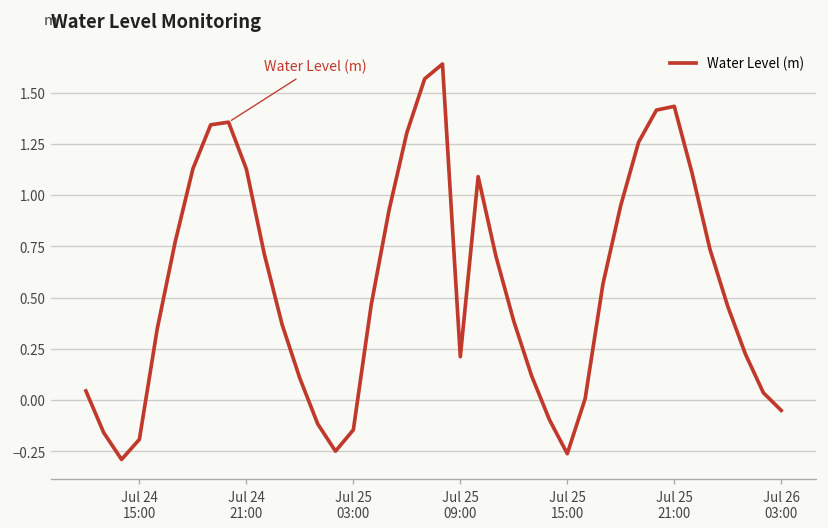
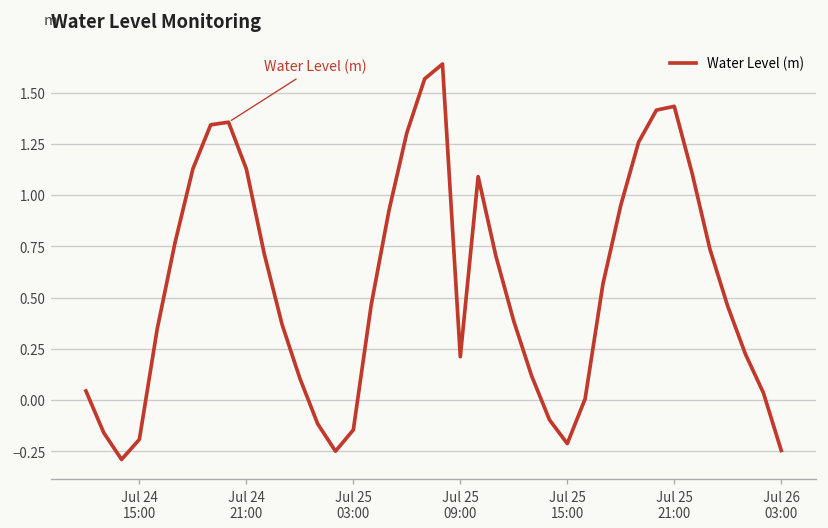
Jul 25 15:00: -0.26 -> -0.21
Jul 26 03:00: -0.05 -> -0.25
